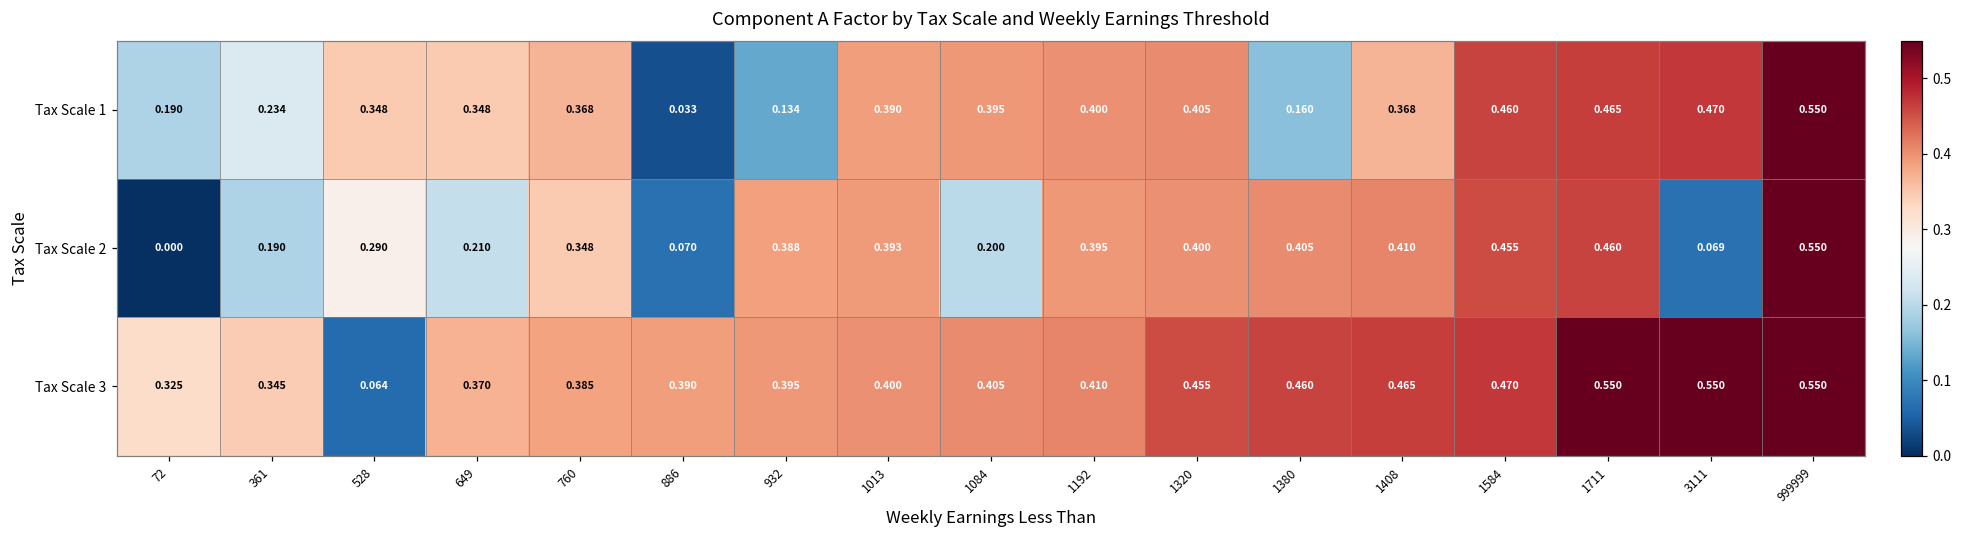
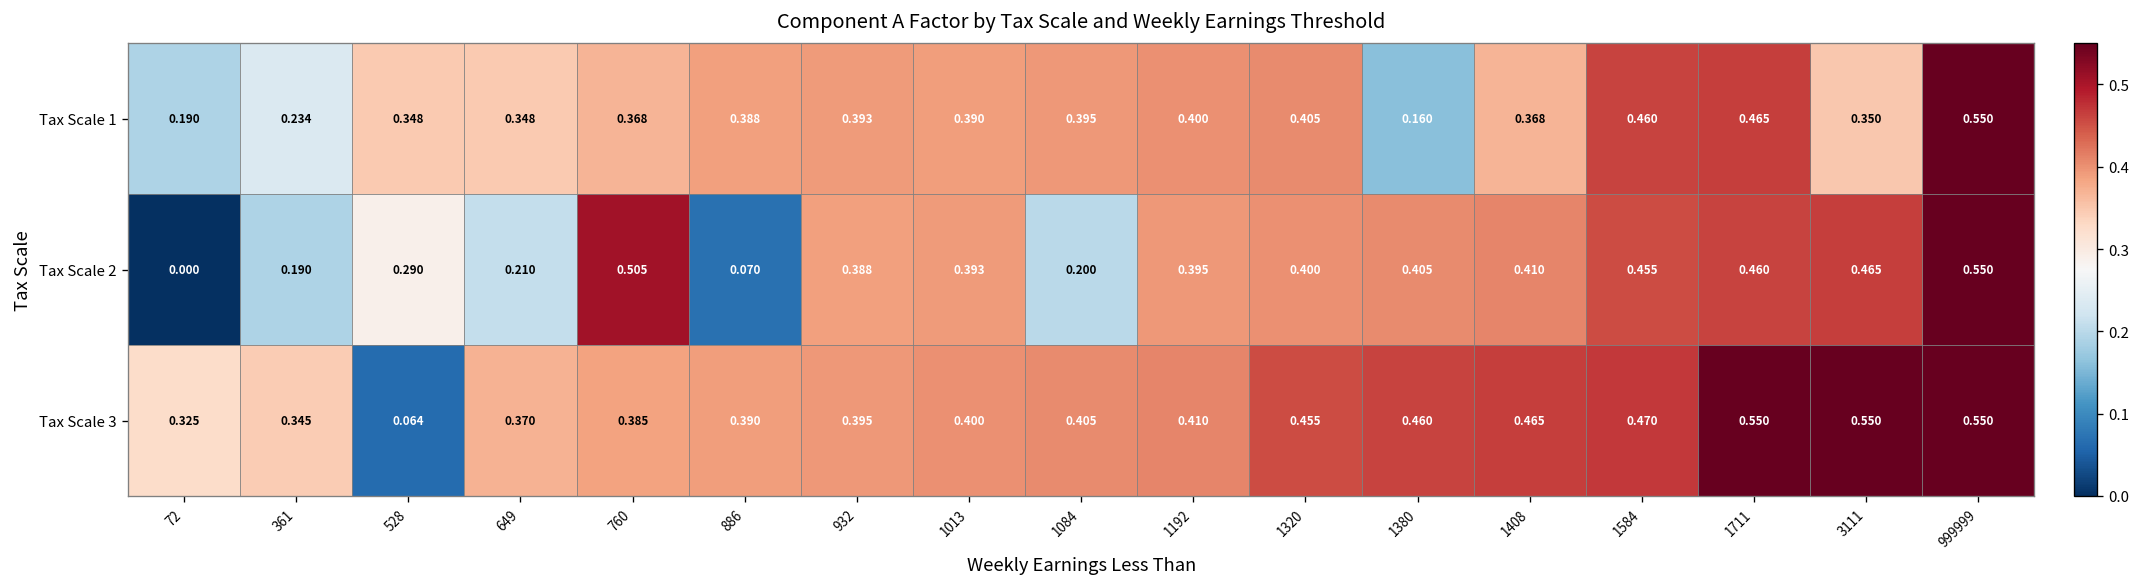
Tax Scale 1, 886: 0.033 -> 0.388
Tax Scale 1, 932: 0.134 -> 0.393
Tax Scale 1, 3111: 0.470 -> 0.350
Tax Scale 2, 760: 0.348 -> 0.505
Tax Scale 2, 3111: 0.069 -> 0.465
